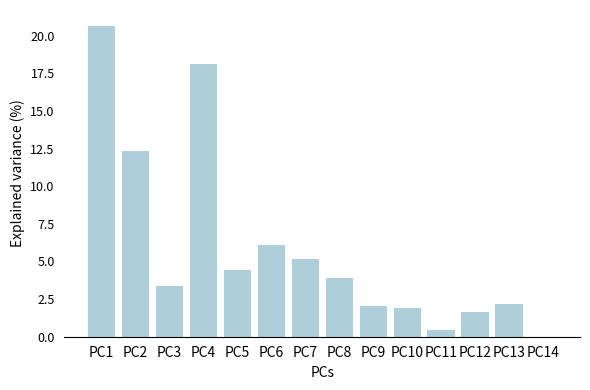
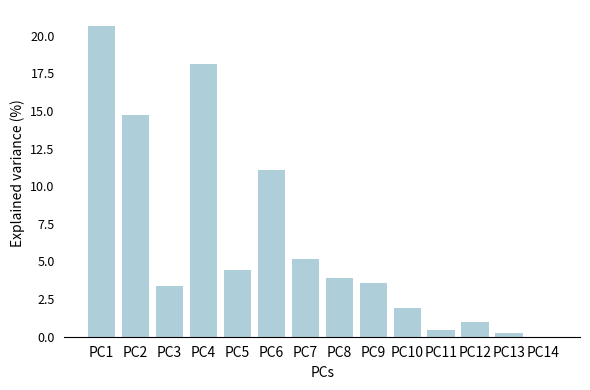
PC2: 12.3 -> 14.8
PC6: 6.1 -> 11.1
PC9: 2.0 -> 3.6
PC12: 1.6 -> 1.0
PC13: 2.2 -> 0.2
